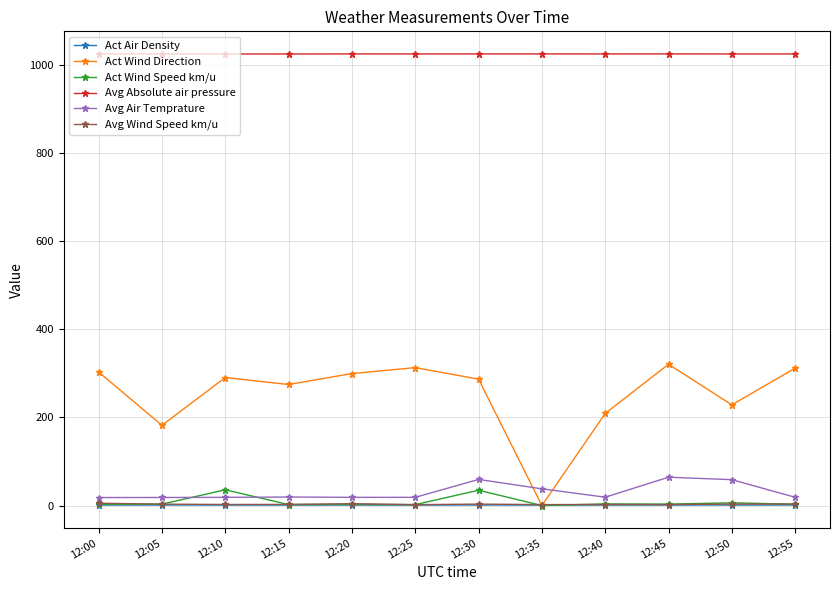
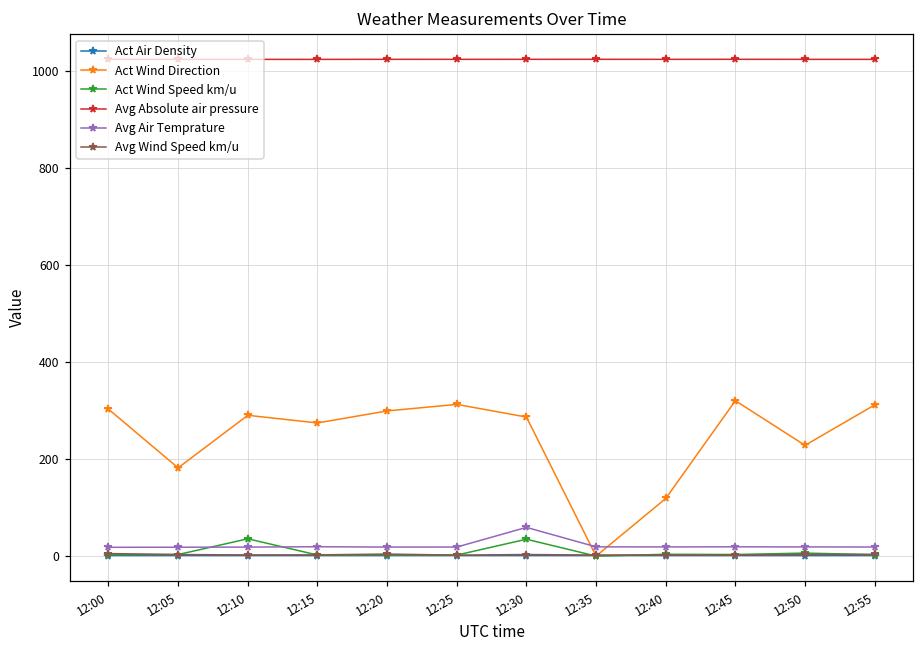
Avg Air Temprature, 12:35: 40 -> 20
Act Wind Direction, 12:40: 210 -> 120
Avg Air Temprature, 12:45: 60 -> 20
Avg Air Temprature, 12:50: 60 -> 20
